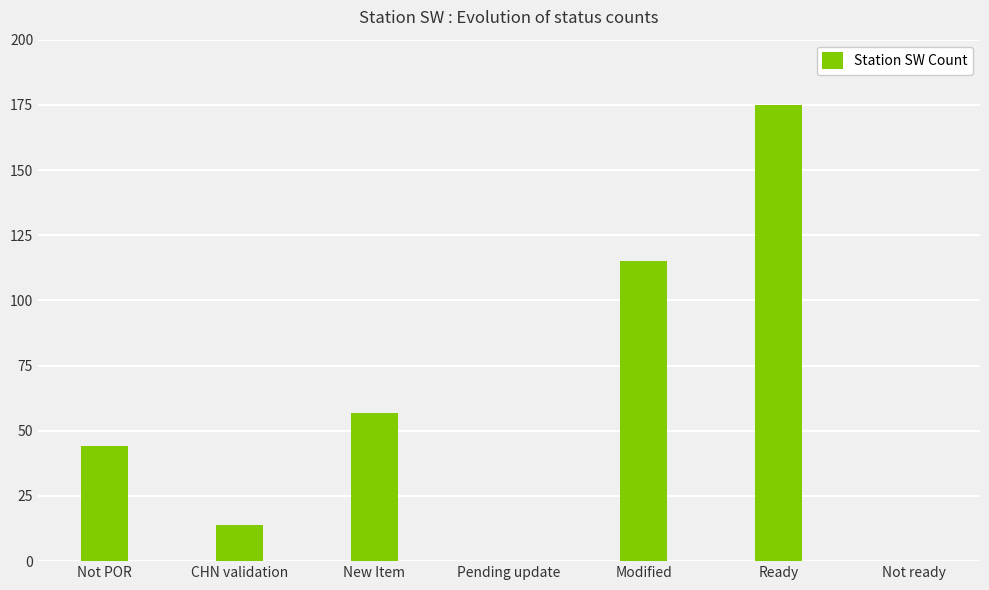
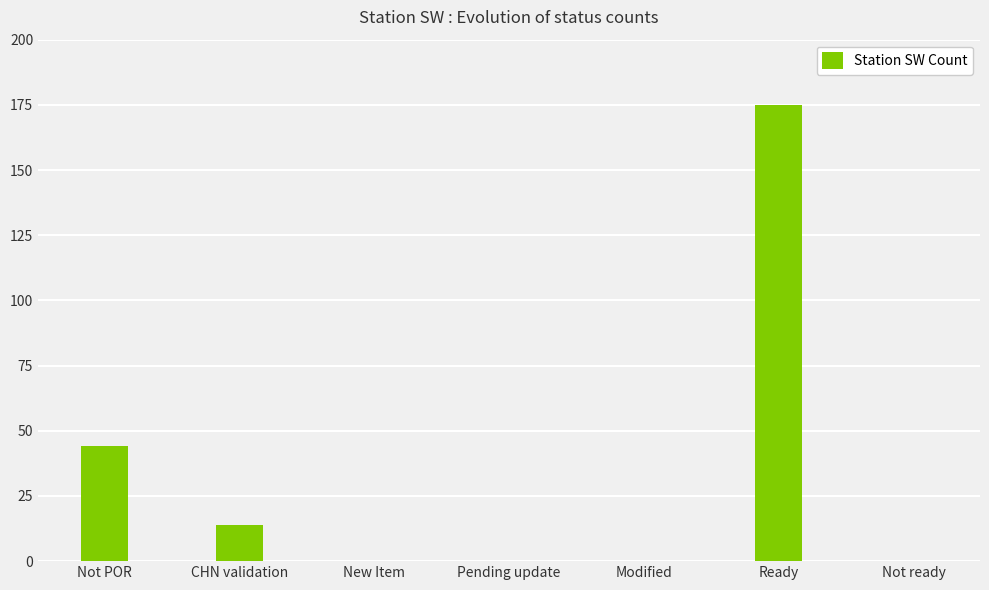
New Item: 57 -> 0
Modified: 115 -> 0
